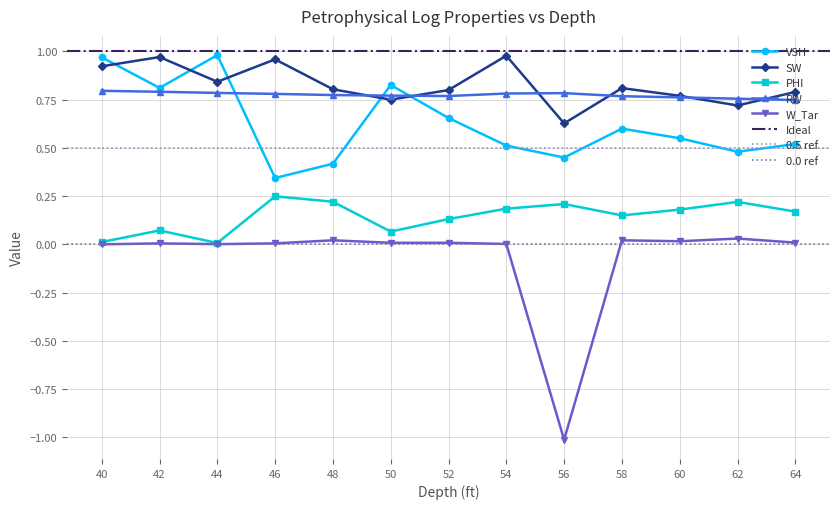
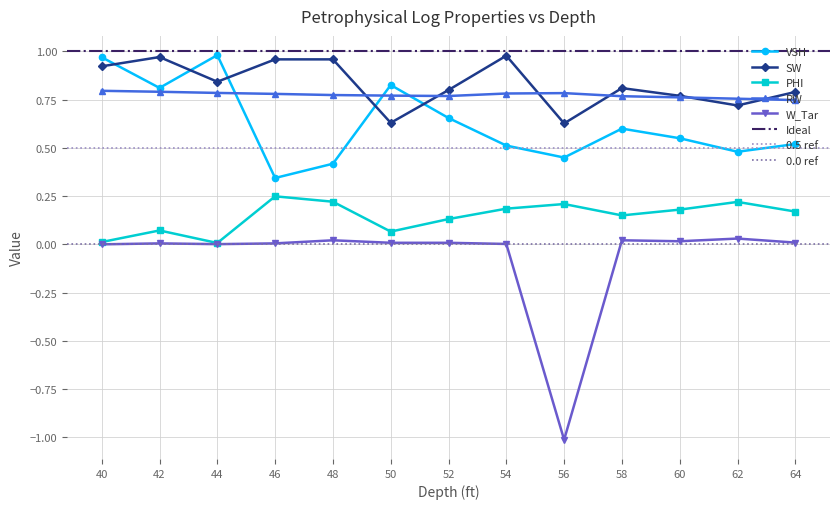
SW, 48: 0.80 -> 0.96
SW, 50: 0.75 -> 0.63
